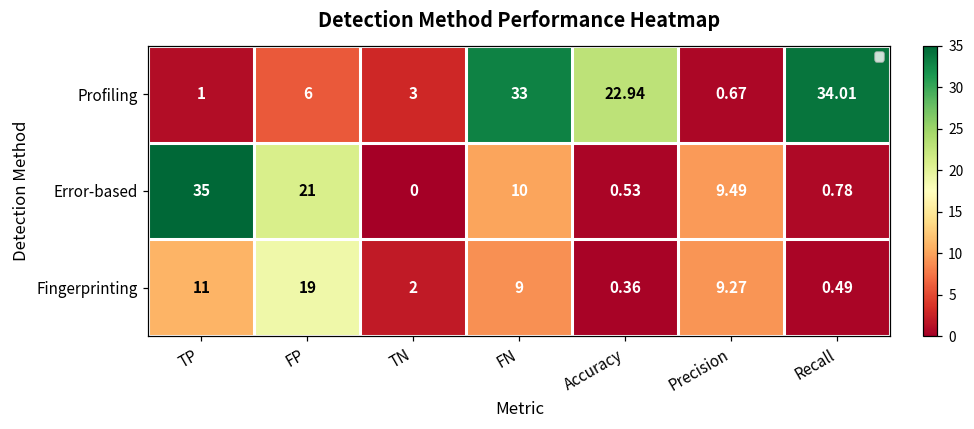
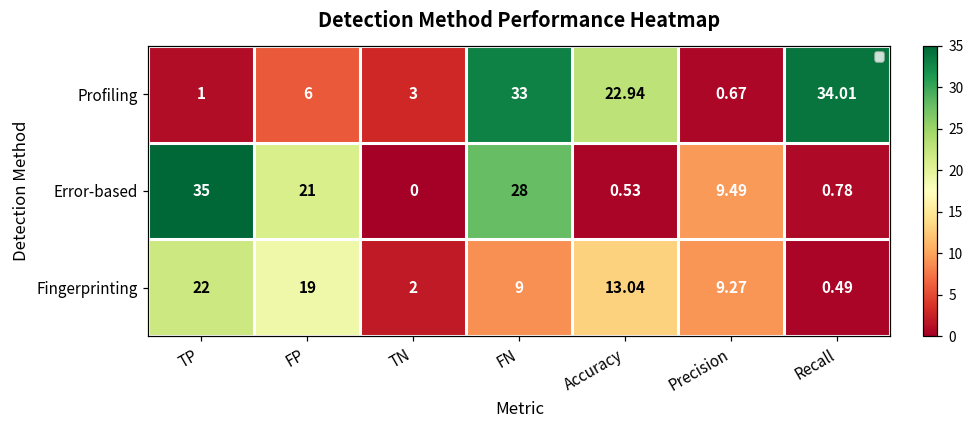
Error-based, FN: 10 -> 28
Fingerprinting, TP: 11 -> 22
Fingerprinting, Accuracy: 0.36 -> 13.04
